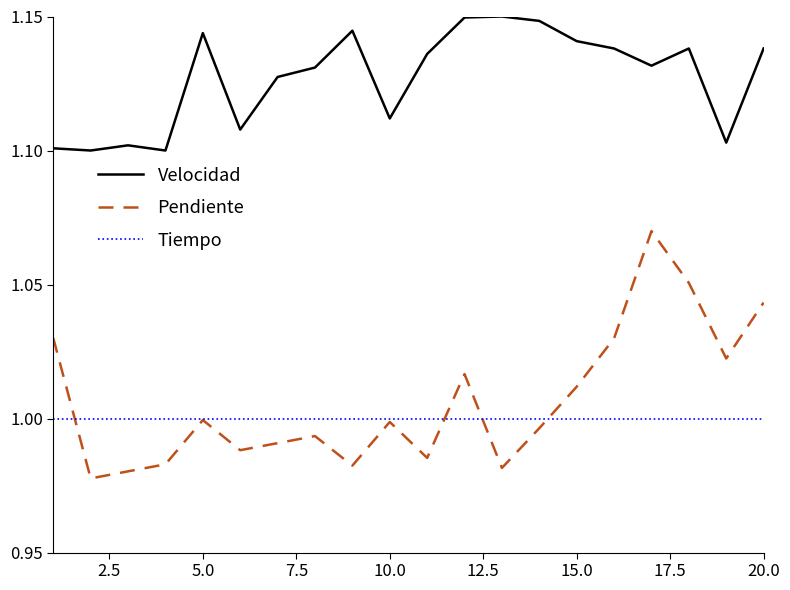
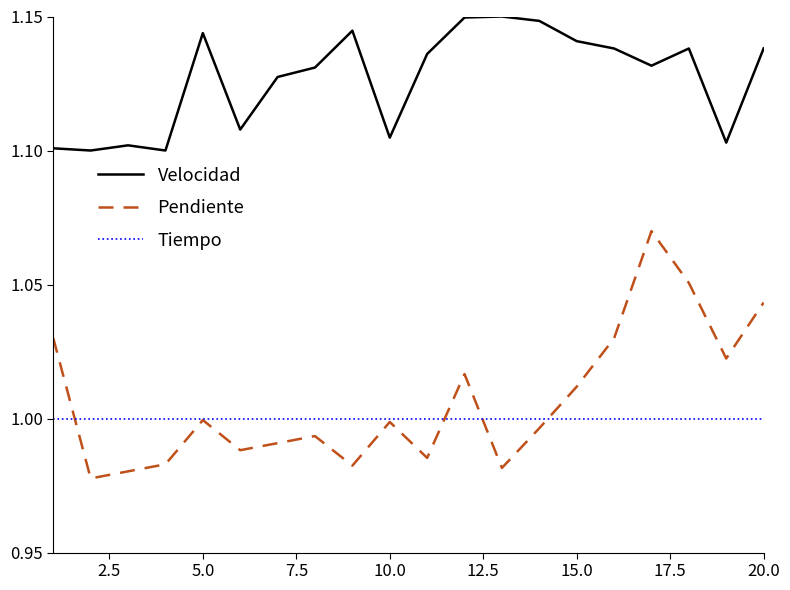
Velocidad, 10.0: 1.112 -> 1.105
